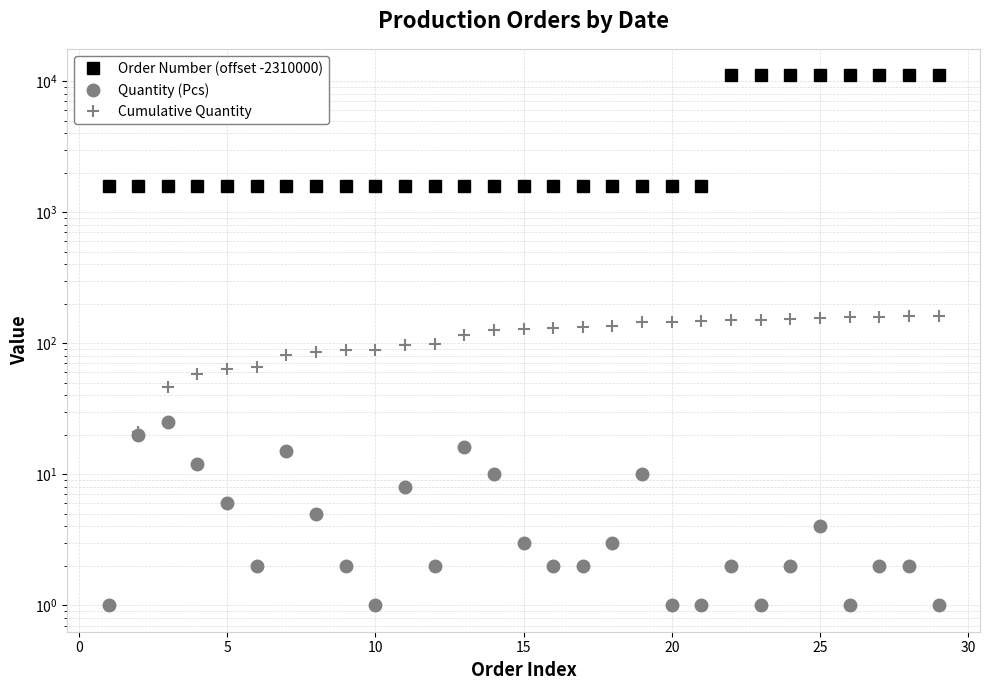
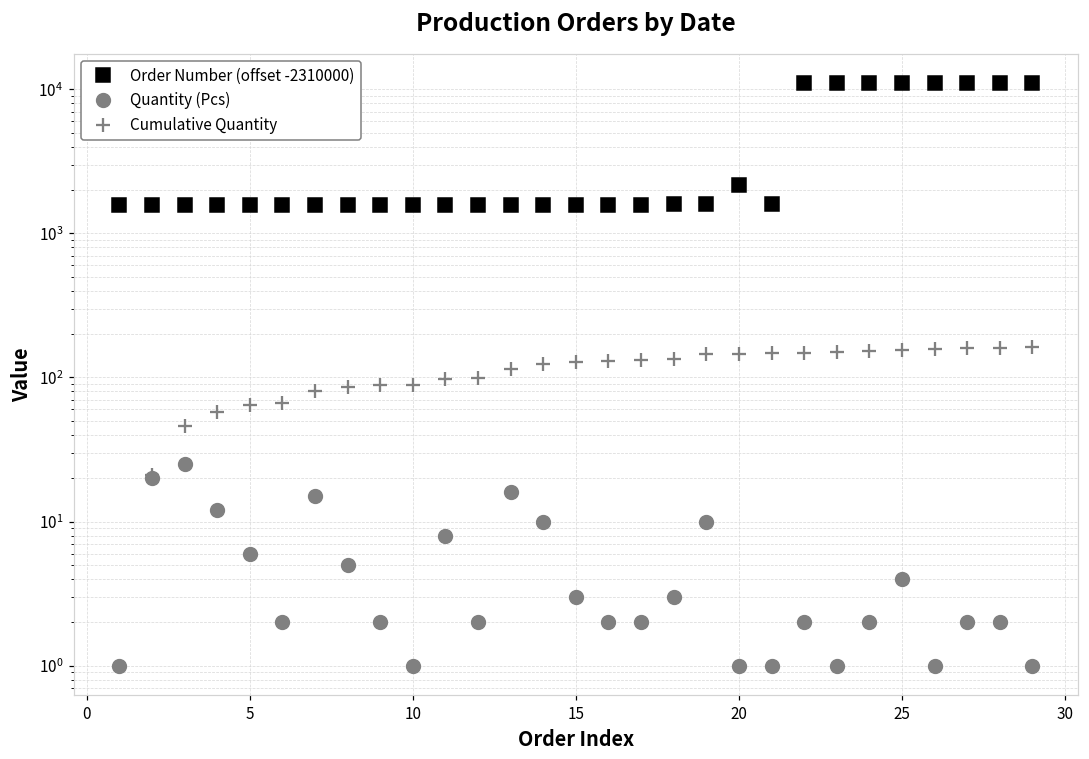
Order Number (offset -2310000), 20: 1600 -> 2200
